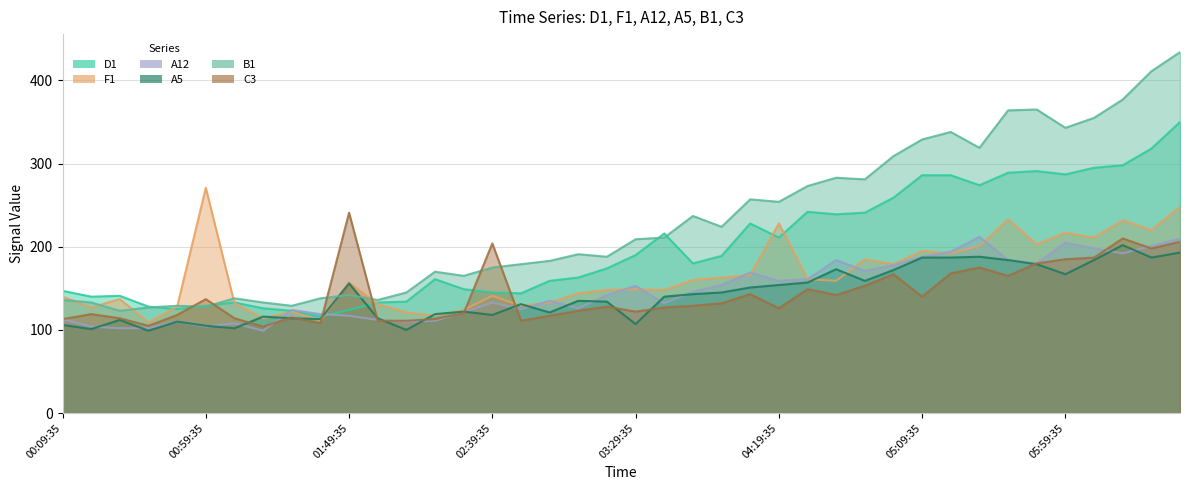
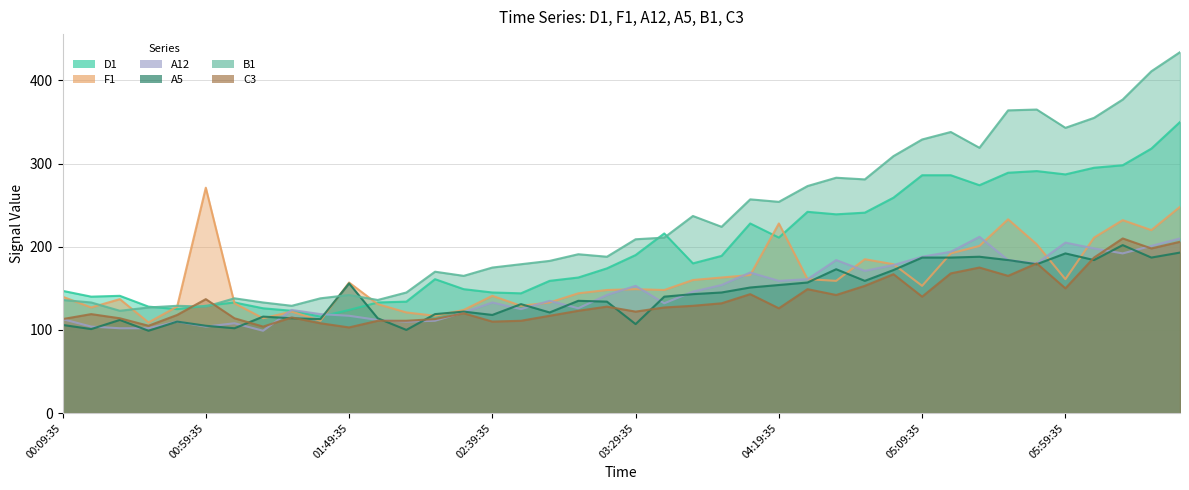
C3, 01:49:35: 240 -> 100
C3, 02:39:35: 200 -> 110
F1, 05:09:35: 200 -> 150
F1, 05:59:35: 220 -> 160
A5, 05:59:35: 170 -> 190
C3, 05:59:35: 190 -> 150
